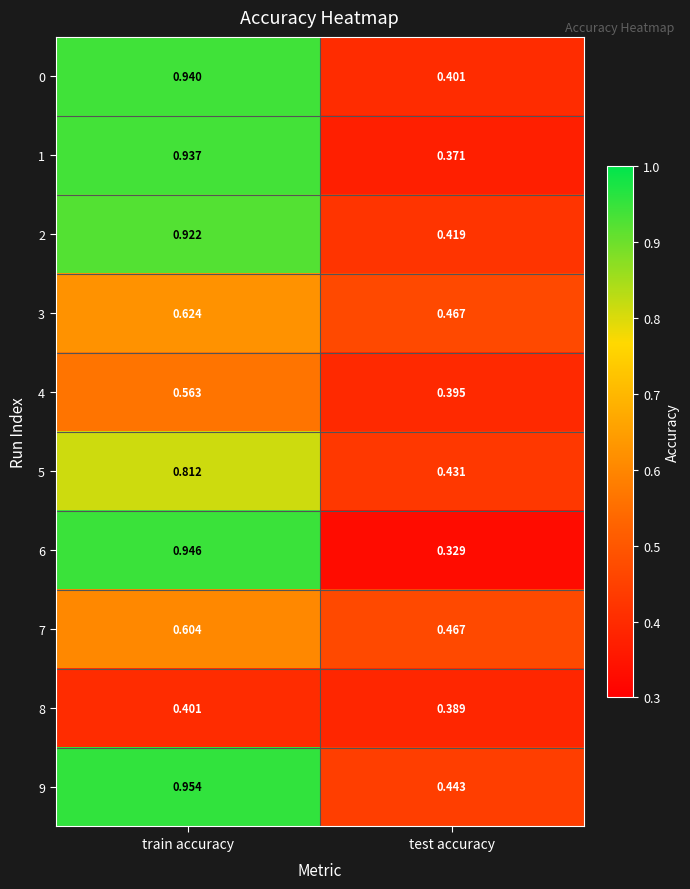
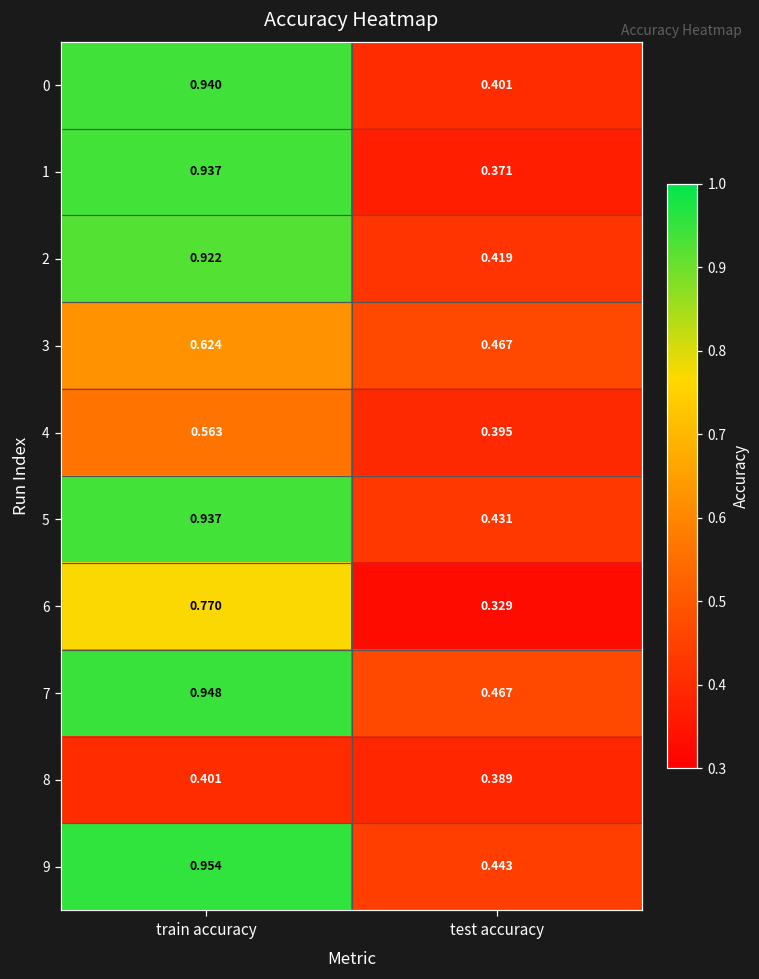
5, train accuracy: 0.812 -> 0.937
6, train accuracy: 0.946 -> 0.770
7, train accuracy: 0.604 -> 0.948
